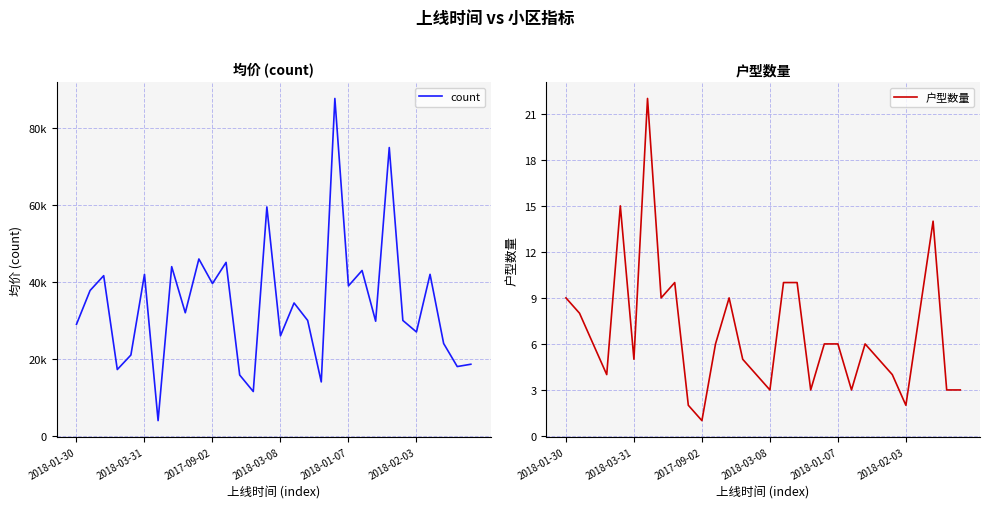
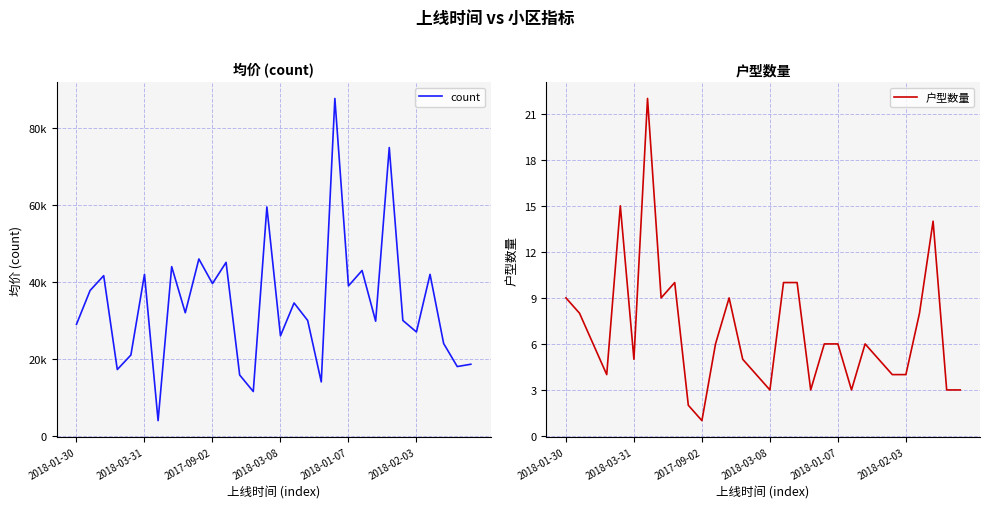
户型数量, 2018-02-03: 2 -> 4
